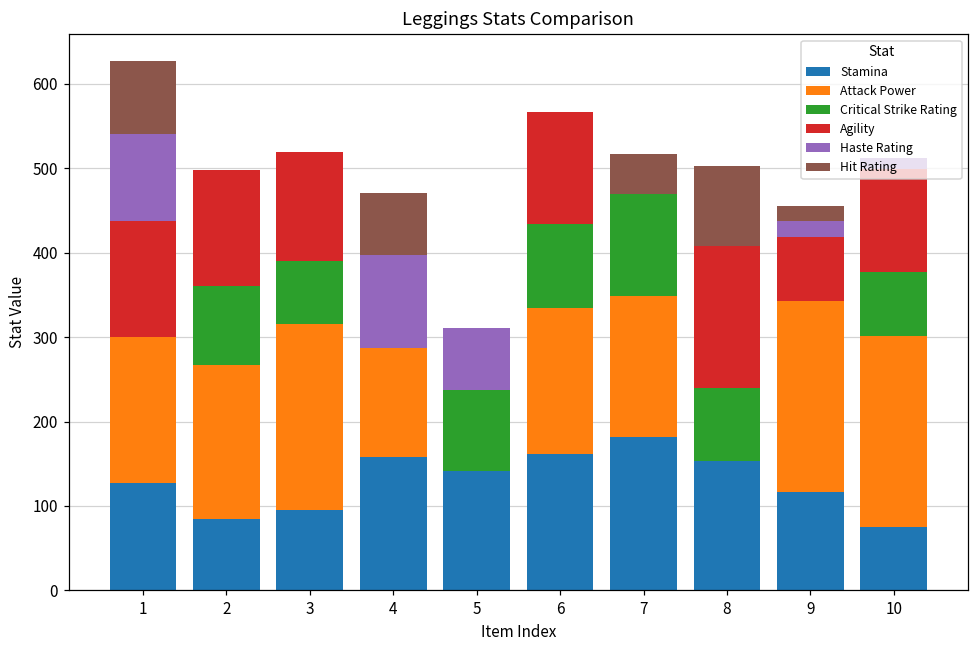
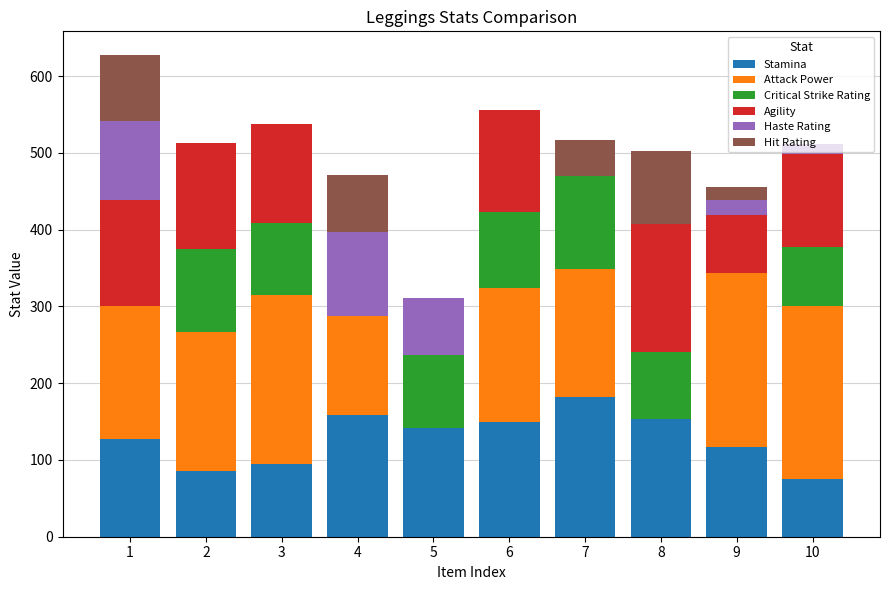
Critical Strike Rating, 2: 90 -> 110
Critical Strike Rating, 3: 80 -> 90
Stamina, 6: 160 -> 150
